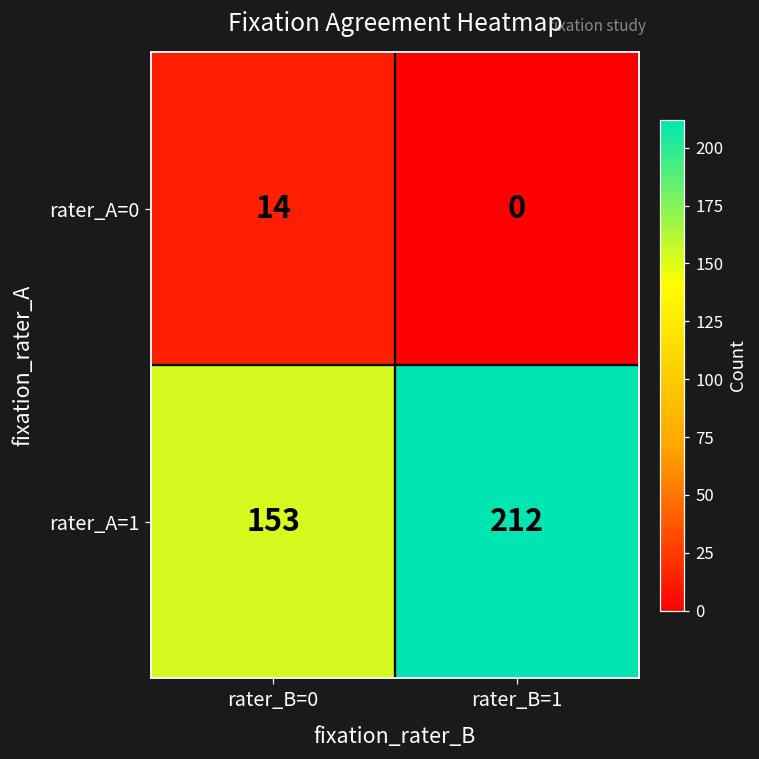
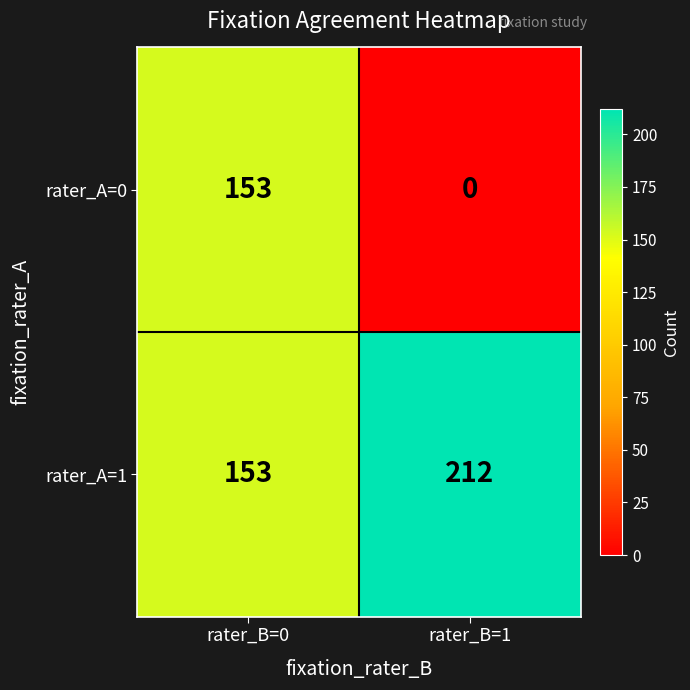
rater_A=0, rater_B=0: 14 -> 153
